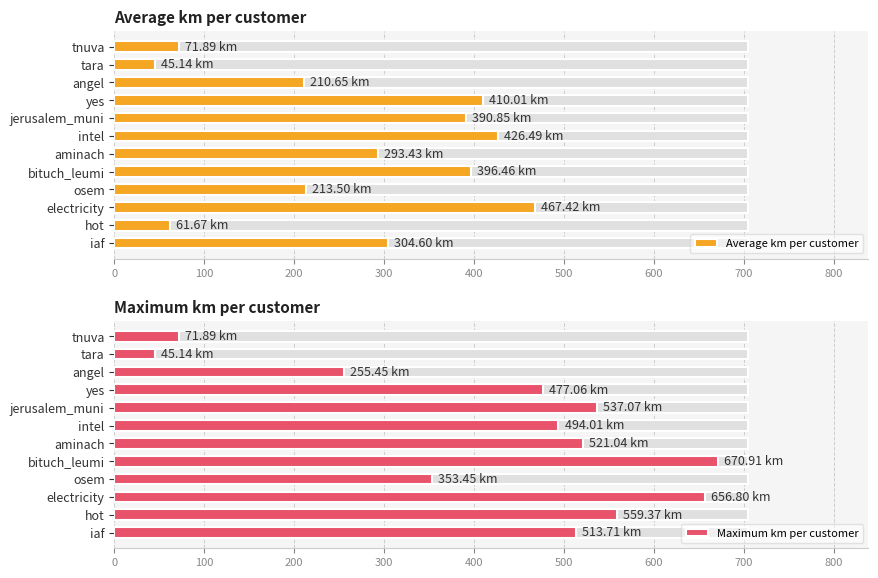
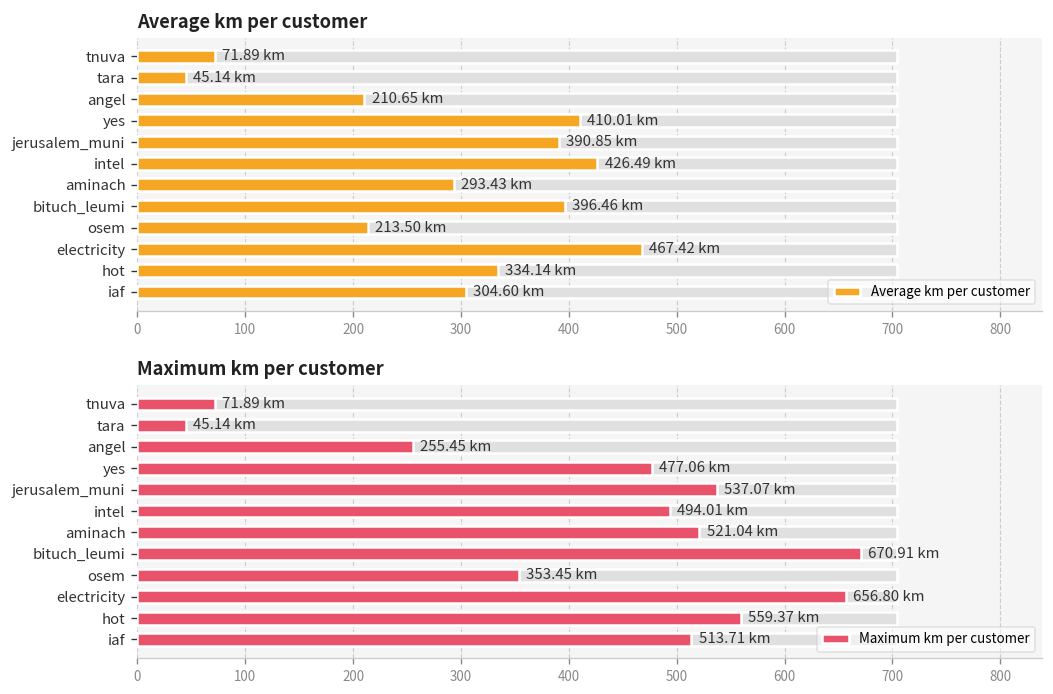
Average km per customer, Average km per customer, hot: 61.67 -> 334.14
